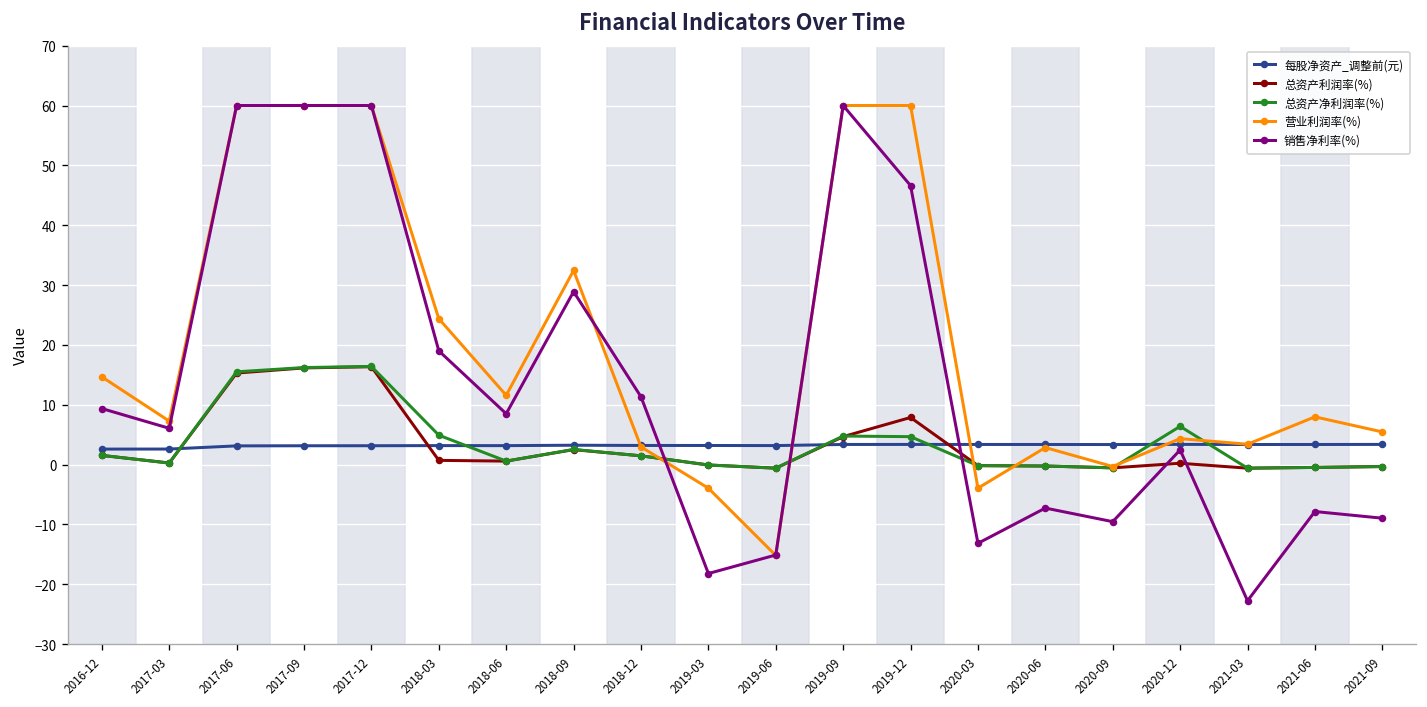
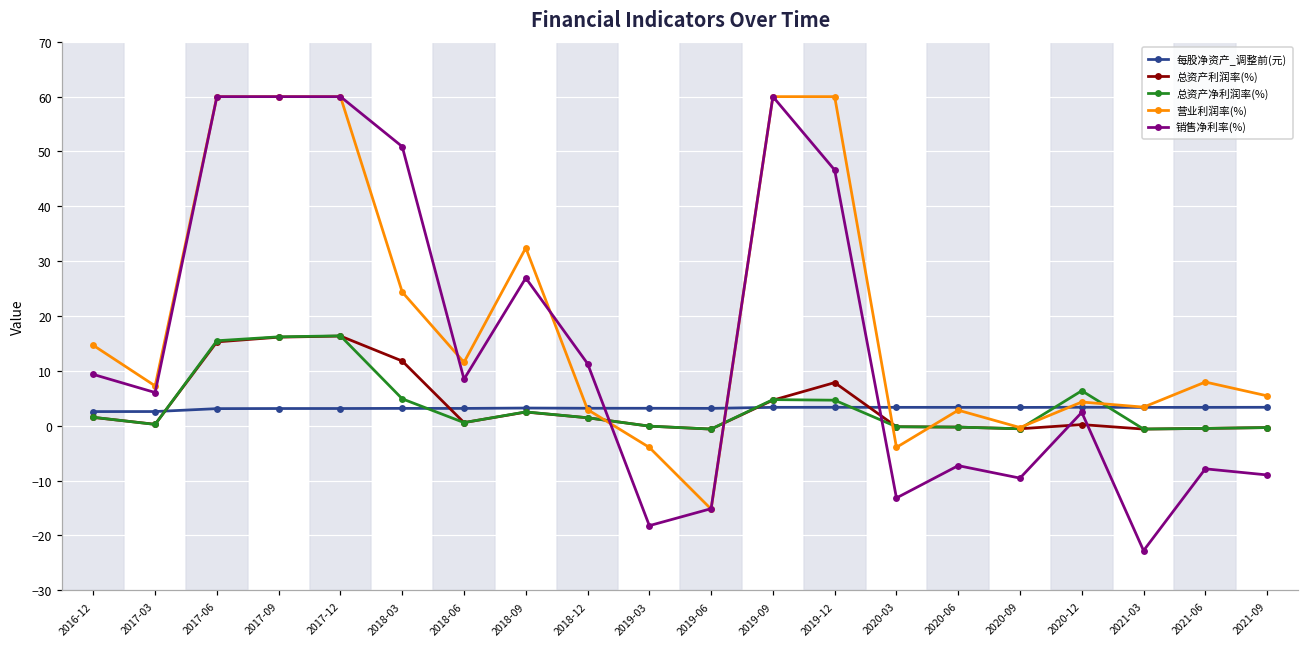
总资产利润率(%), 2018-03: 1 -> 12
销售净利率(%), 2018-03: 19 -> 51
销售净利率(%), 2018-09: 29 -> 27
